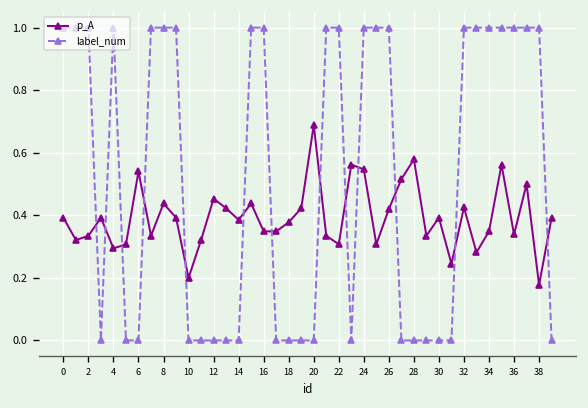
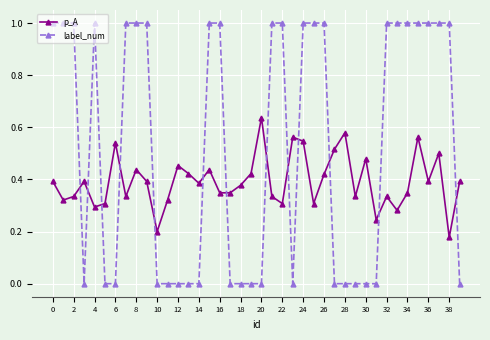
p_A, 20: 0.69 -> 0.64
p_A, 30: 0.39 -> 0.48
p_A, 32: 0.43 -> 0.33
p_A, 36: 0.34 -> 0.39
